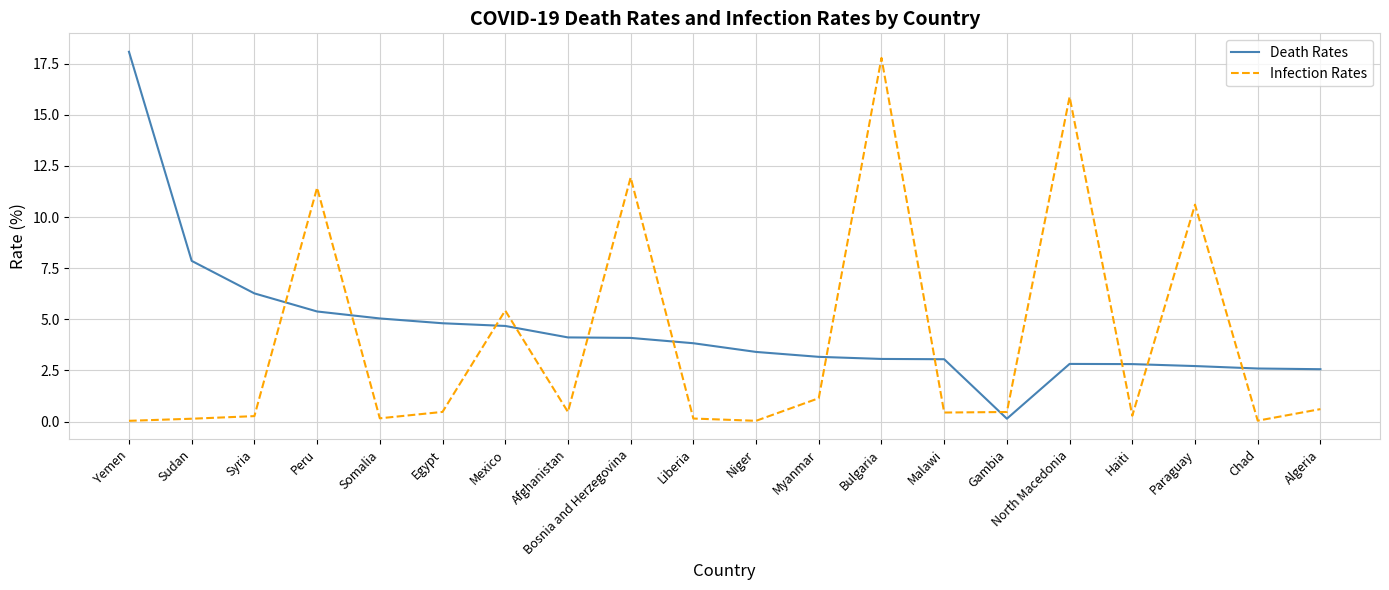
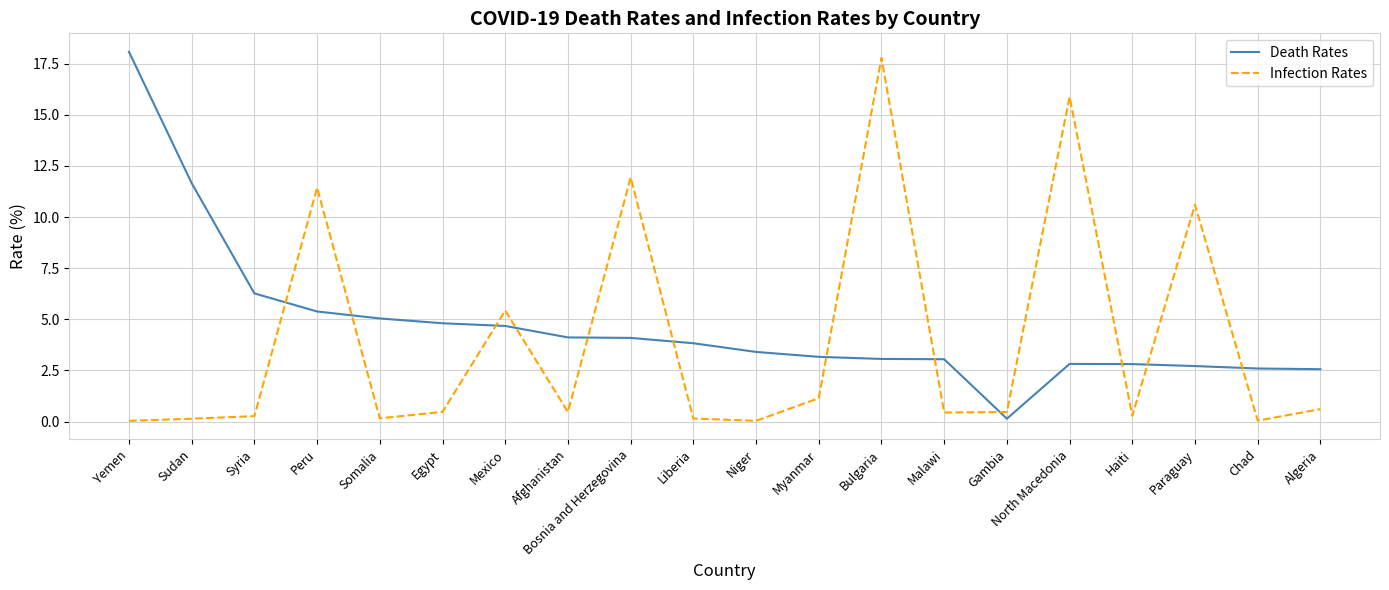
Death Rates, Sudan: 7.9 -> 11.7
